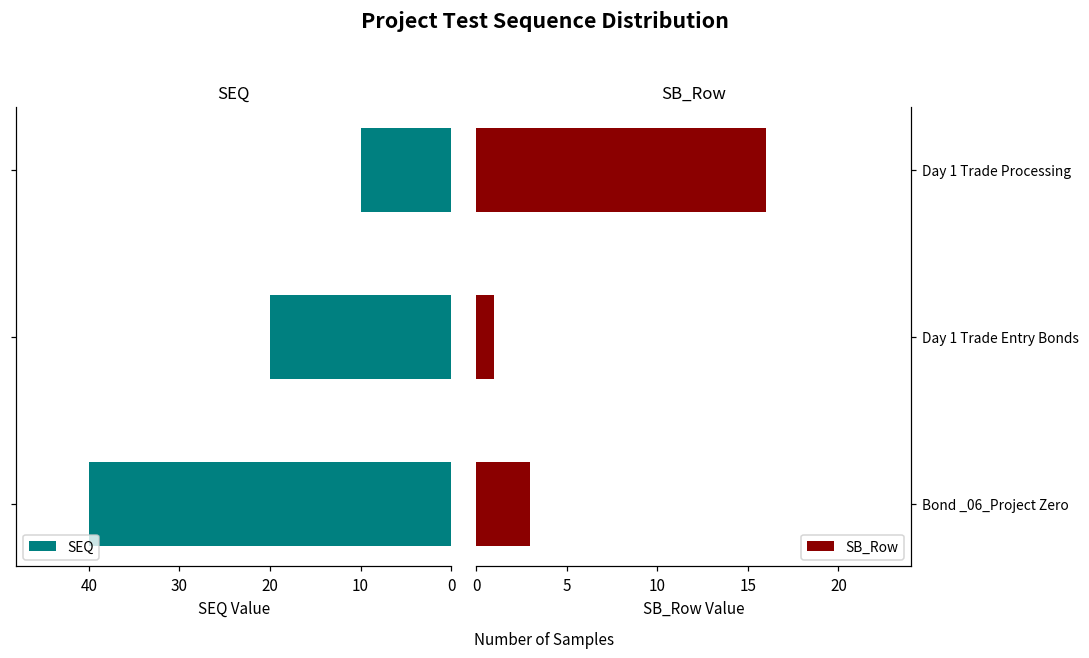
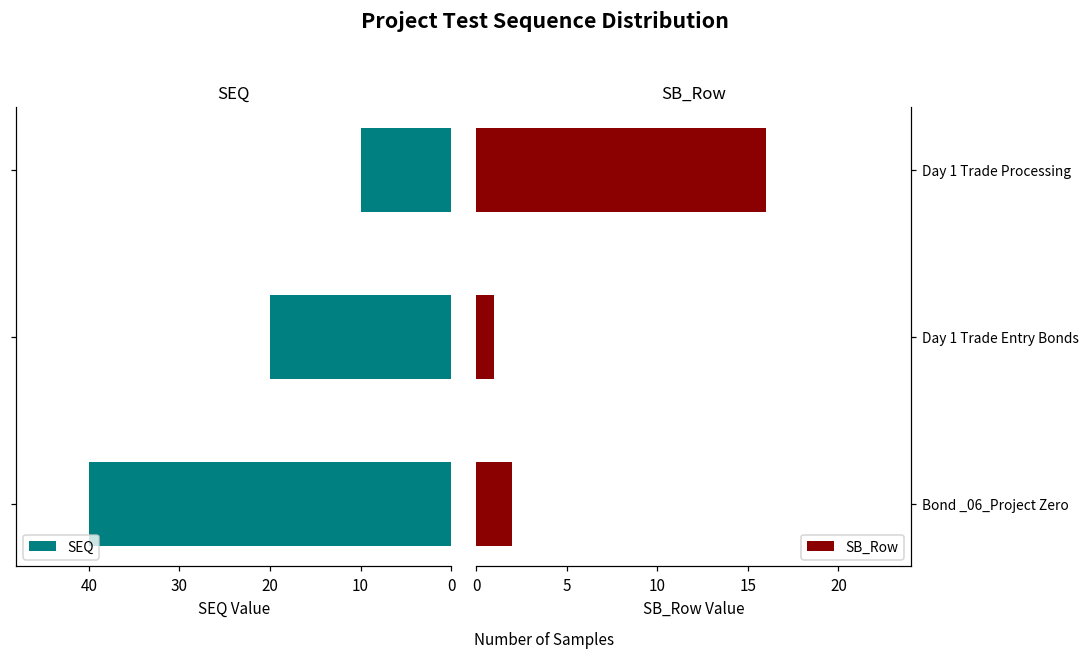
SB_Row, Bond _06_Project Zero: 3 -> 2
